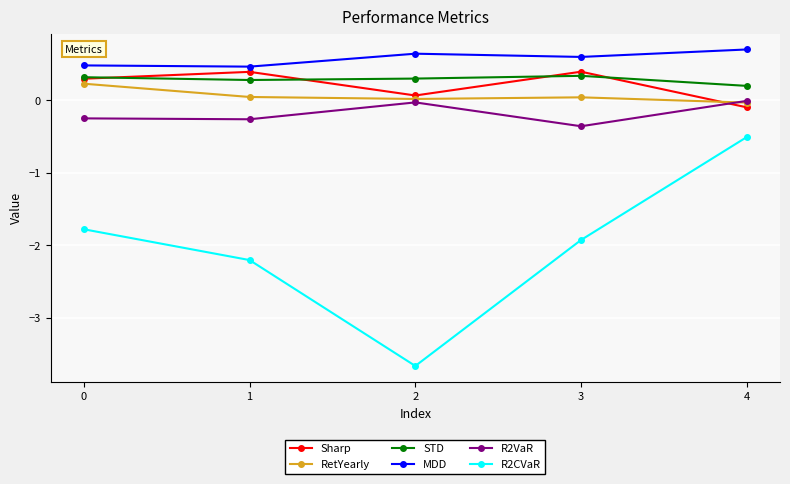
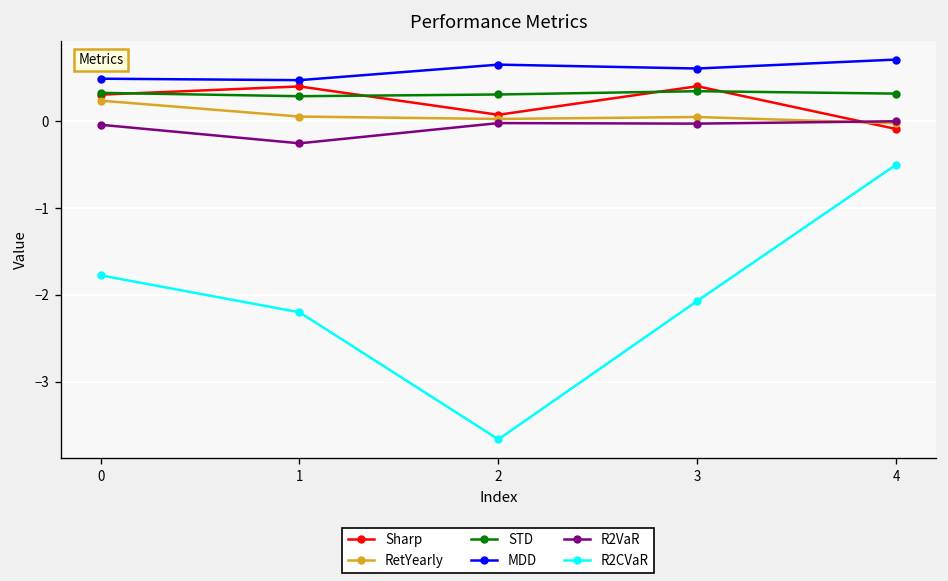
R2VaR, 0: -0.2 -> 0.0
R2VaR, 3: -0.4 -> 0.0
R2CVaR, 3: -1.9 -> -2.1
STD, 4: 0.2 -> 0.3
